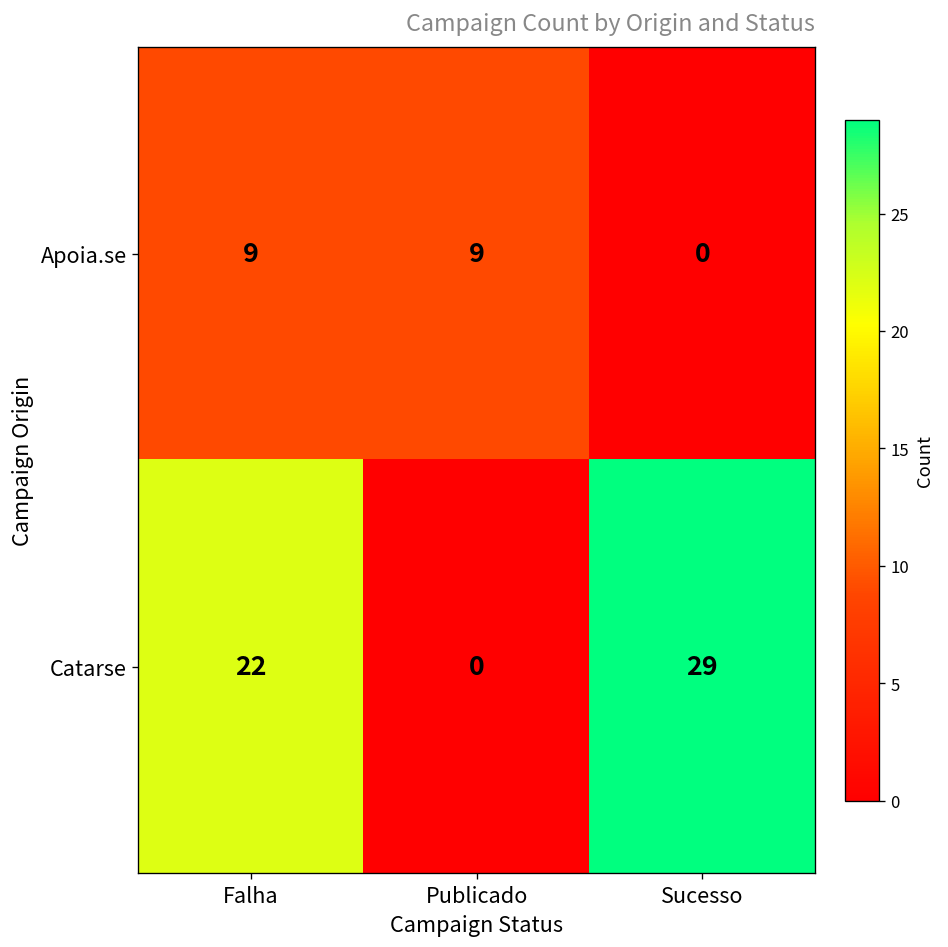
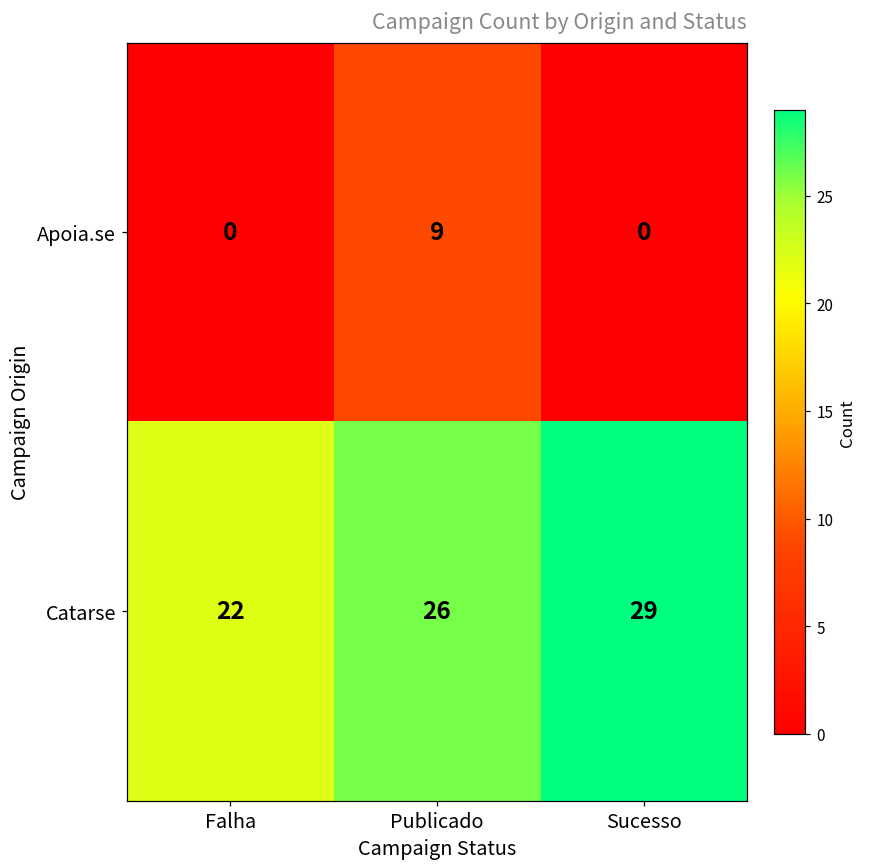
Apoia.se, Falha: 9 -> 0
Catarse, Publicado: 0 -> 26
